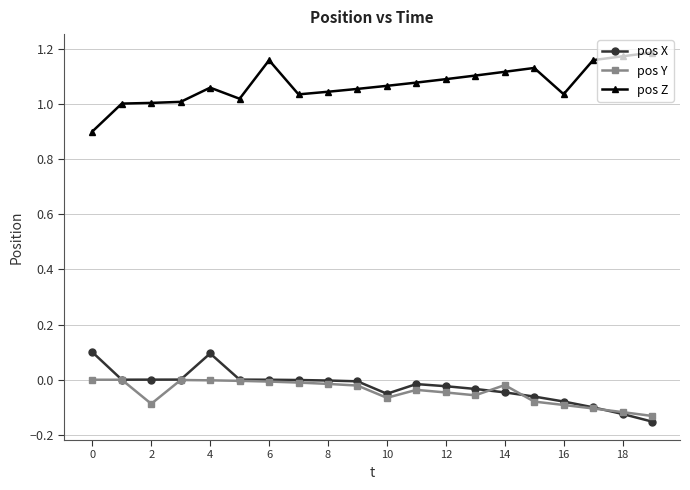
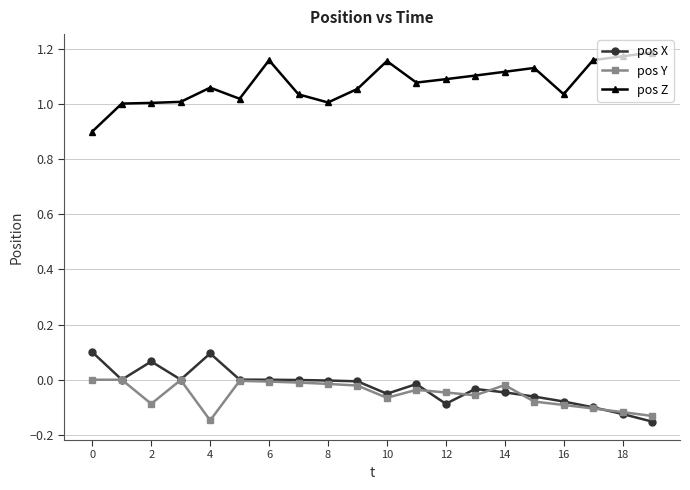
pos X, 2: 0.00 -> 0.07
pos Y, 4: 0.00 -> -0.15
pos Z, 8: 1.04 -> 1.01
pos Z, 10: 1.07 -> 1.16
pos X, 12: -0.02 -> -0.09
